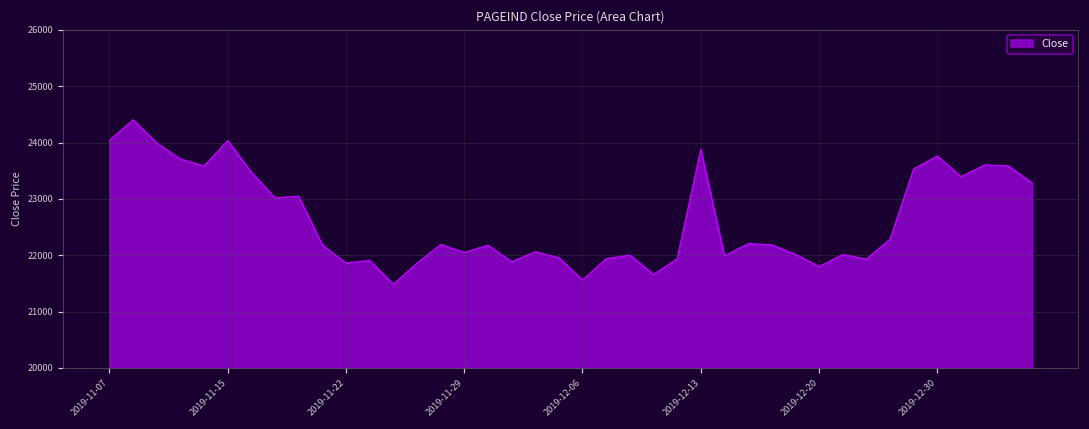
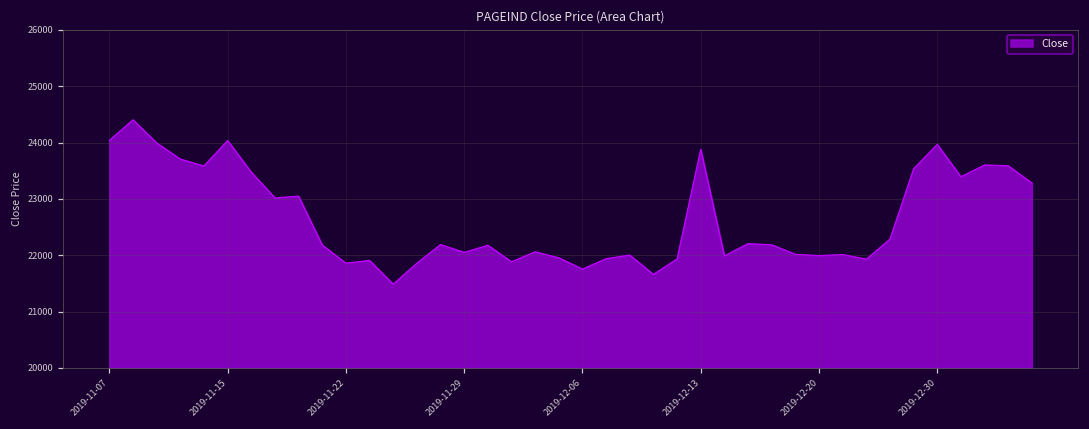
2019-12-06: 21600 -> 21800
2019-12-20: 21800 -> 22000
2019-12-30: 23800 -> 24000
